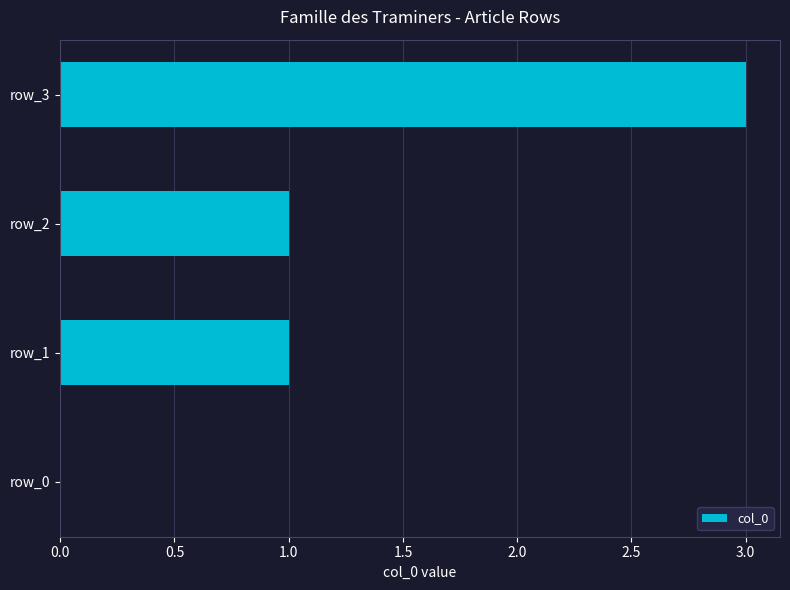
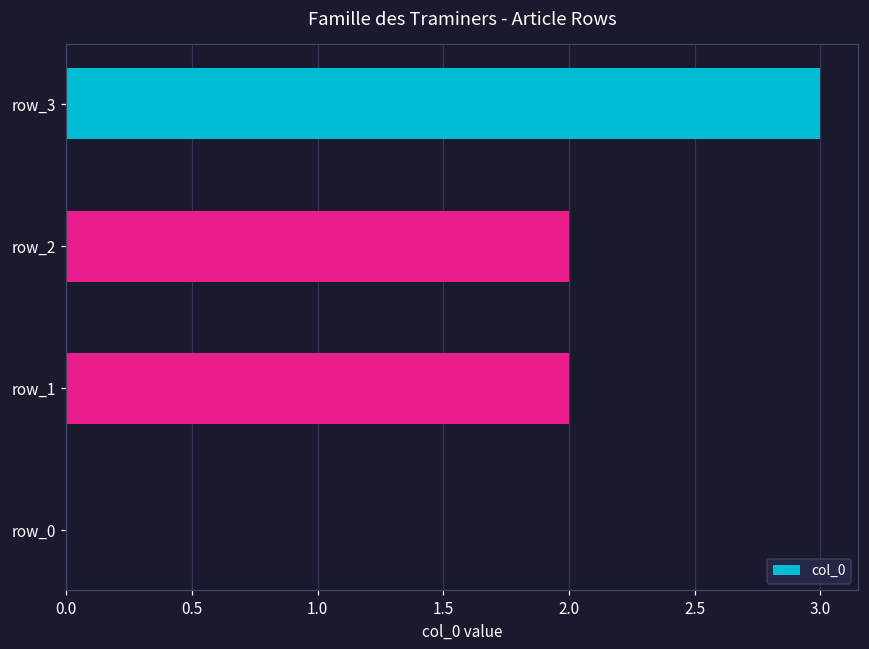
row_2: 1 -> 2
row_1: 1 -> 2
